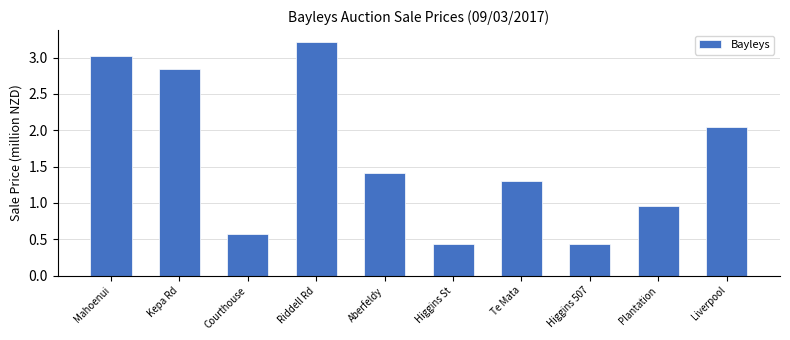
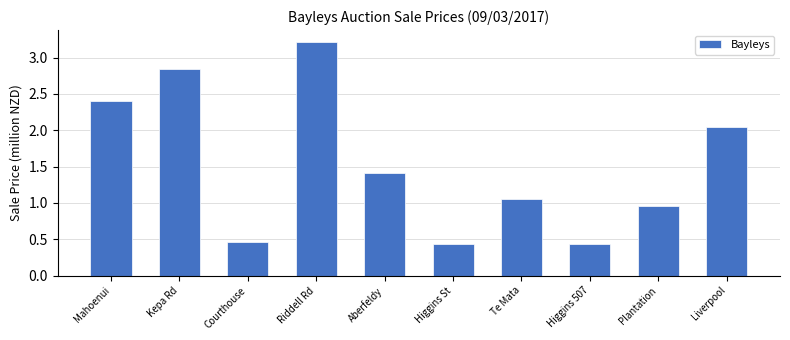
Mahoenui: 3.0 -> 2.4
Courthouse: 0.6 -> 0.5
Te Mata: 1.3 -> 1.1
